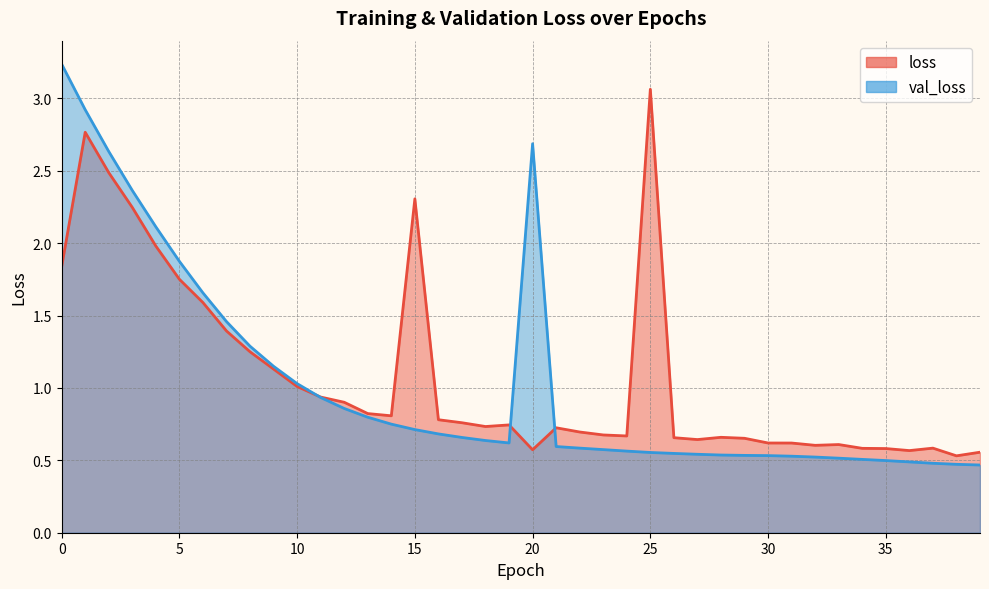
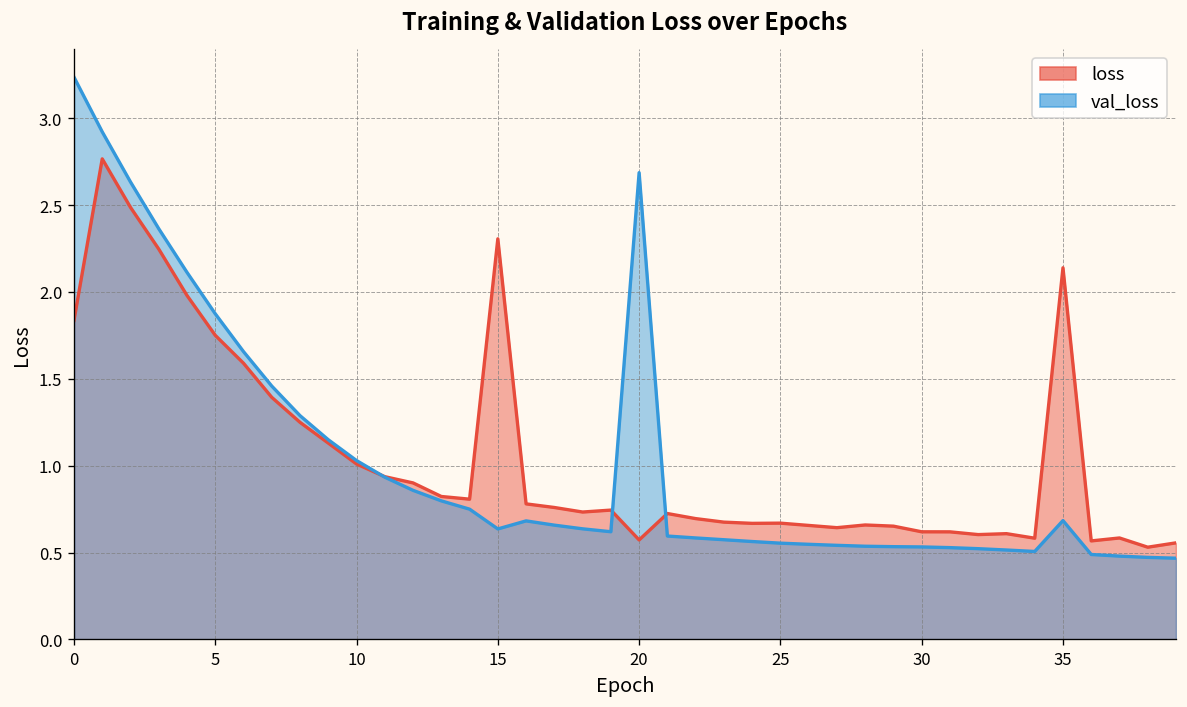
val_loss, 15: 0.71 -> 0.64
loss, 25: 3.06 -> 0.67
loss, 35: 0.58 -> 2.14
val_loss, 35: 0.50 -> 0.68
